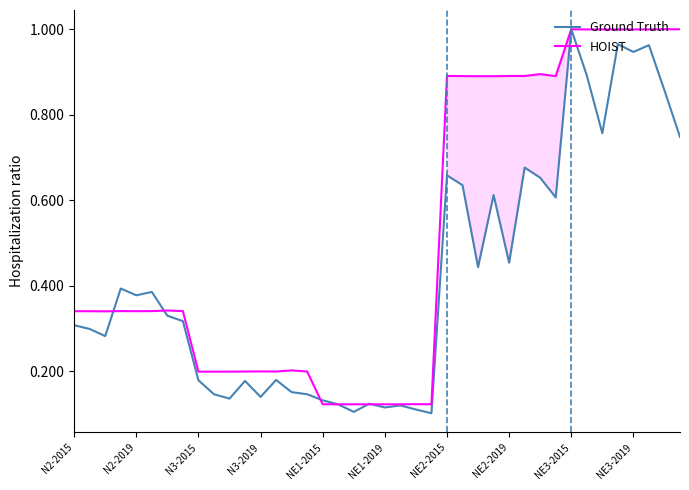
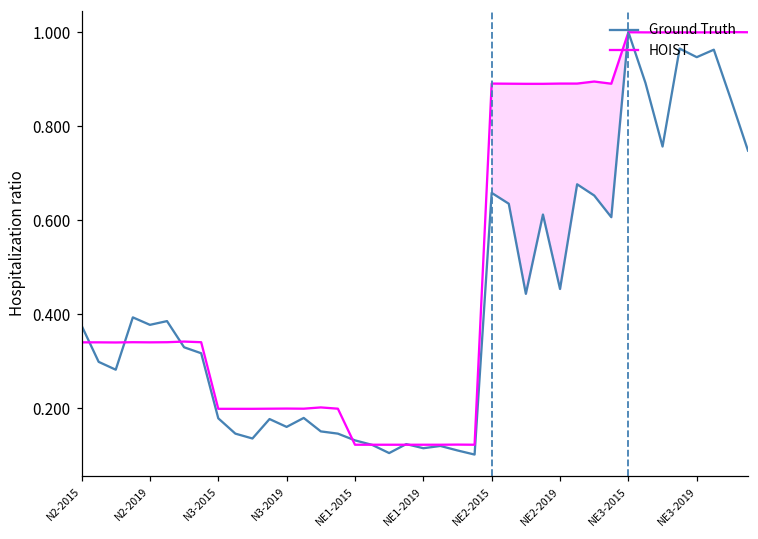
Ground Truth, N2-2015: 0.31 -> 0.38
Ground Truth, N3-2019: 0.14 -> 0.16
